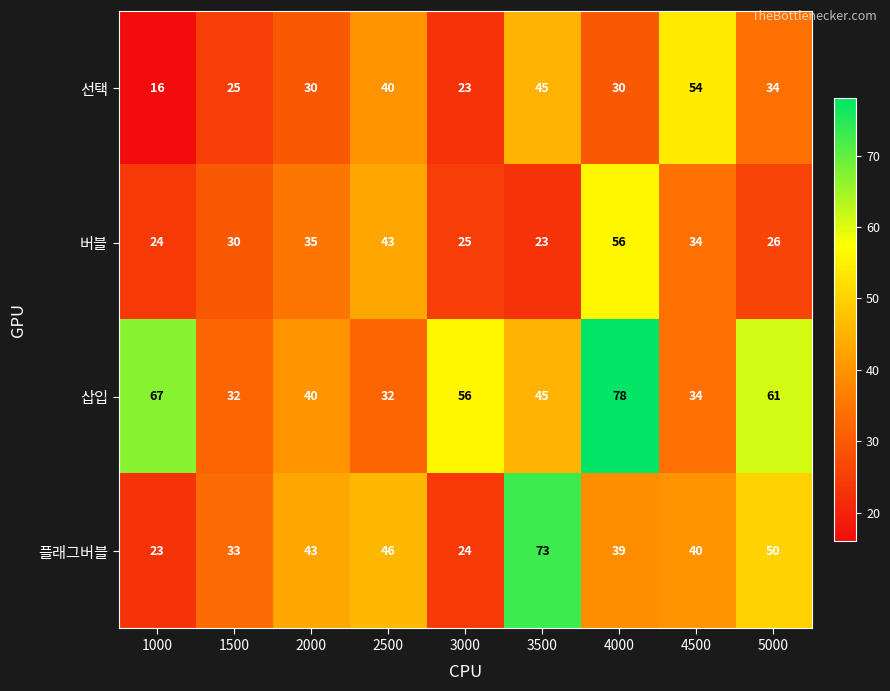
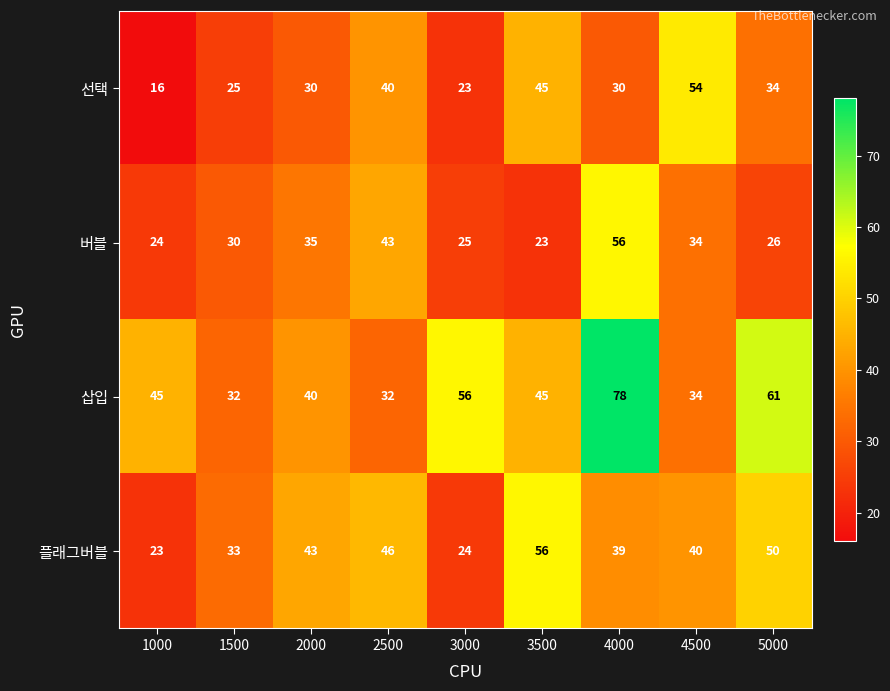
삽입, 1000: 67 -> 45
플래그버블, 3500: 73 -> 56
